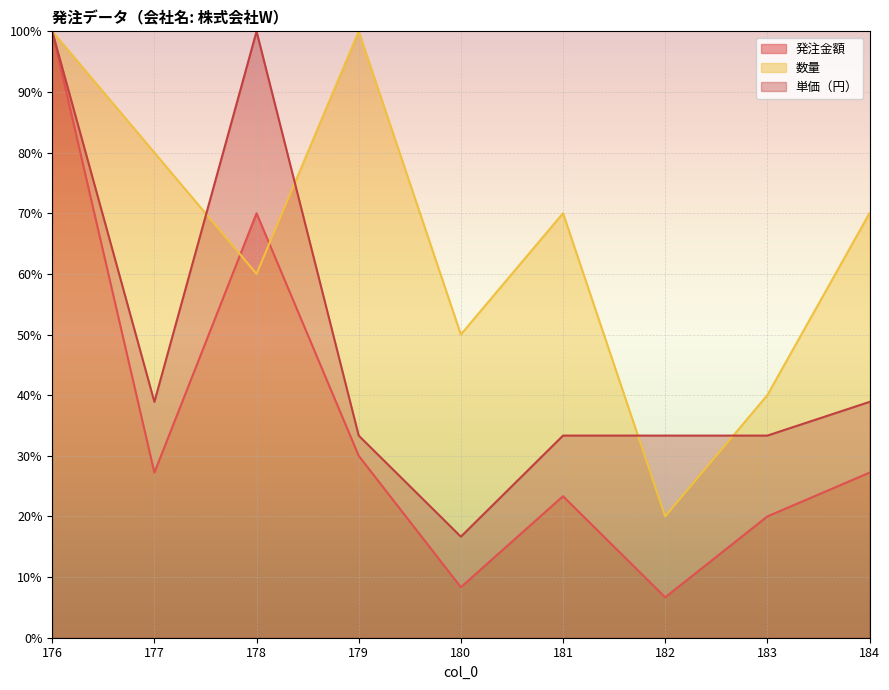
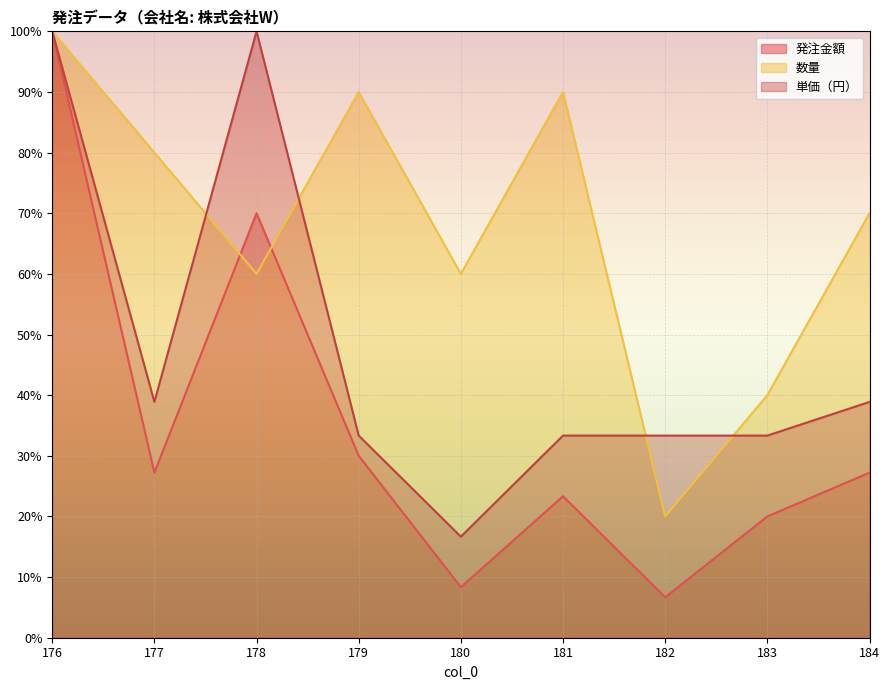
数量, 179: 100% -> 90%
数量, 180: 50% -> 60%
数量, 181: 70% -> 90%
